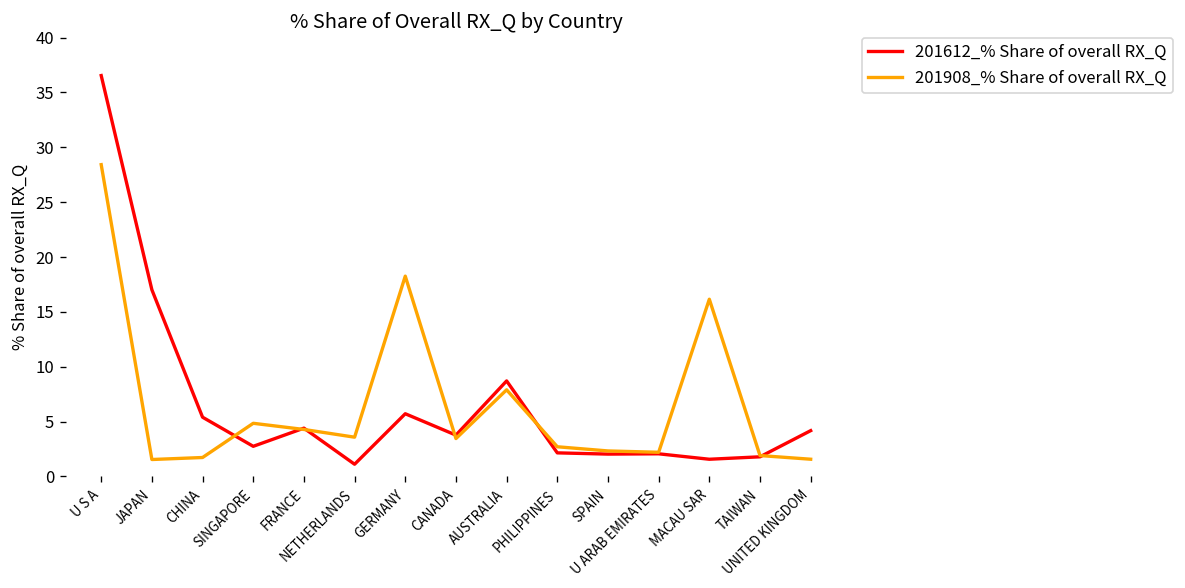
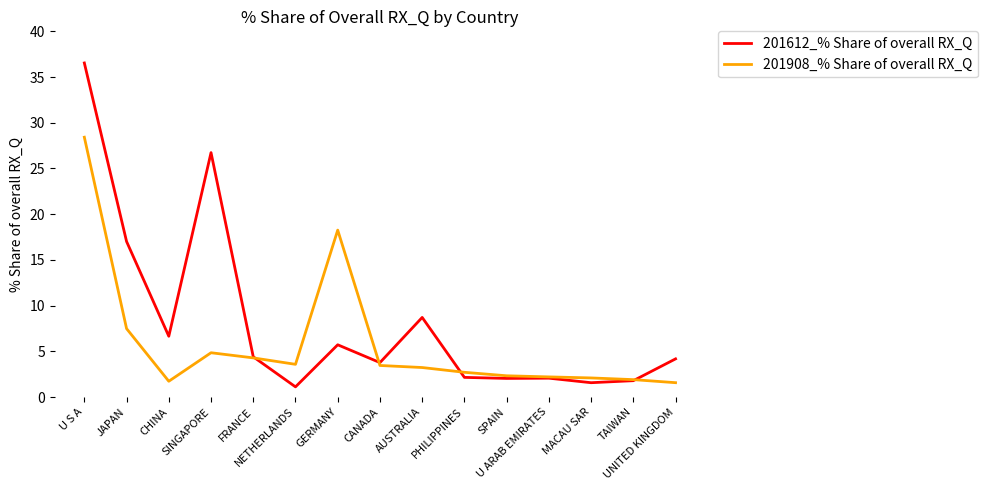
201908_% Share of overall RX_Q, JAPAN: 2 -> 7
201612_% Share of overall RX_Q, CHINA: 5 -> 7
201612_% Share of overall RX_Q, SINGAPORE: 3 -> 27
201908_% Share of overall RX_Q, AUSTRALIA: 8 -> 3
201908_% Share of overall RX_Q, MACAU SAR: 16 -> 2
